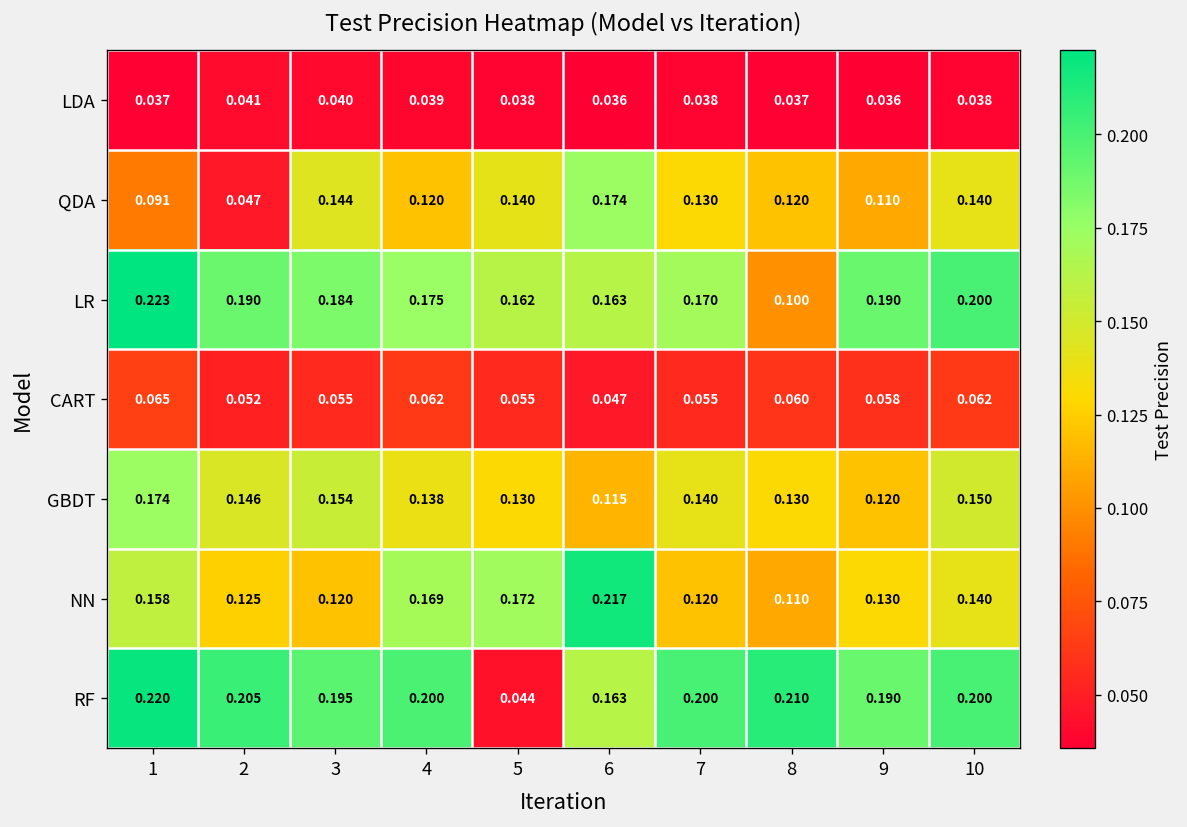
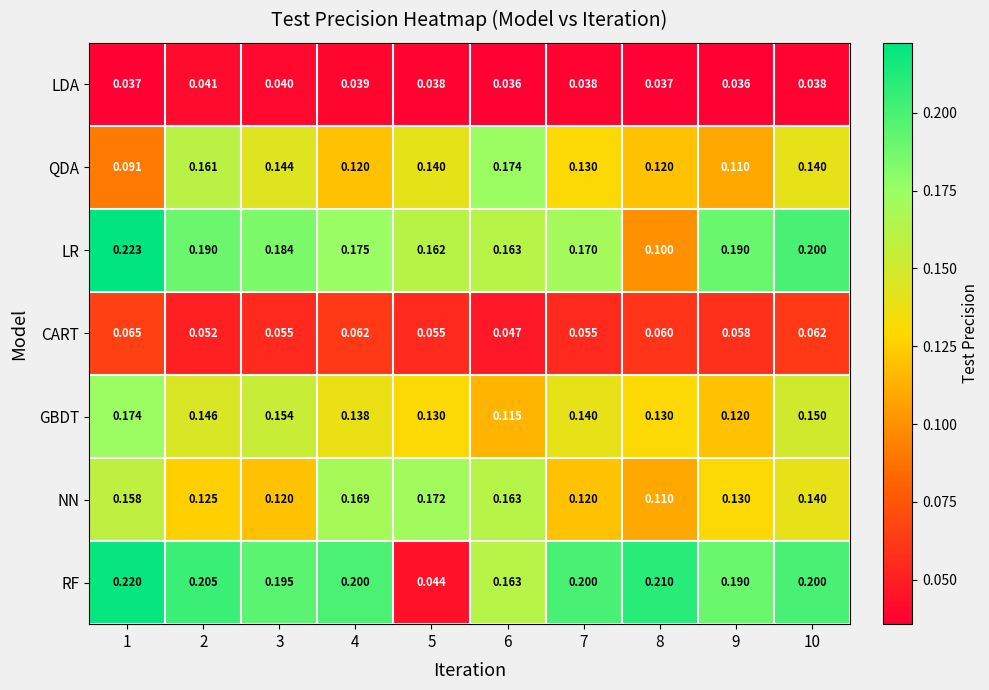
QDA, 2: 0.047 -> 0.161
NN, 6: 0.217 -> 0.163
